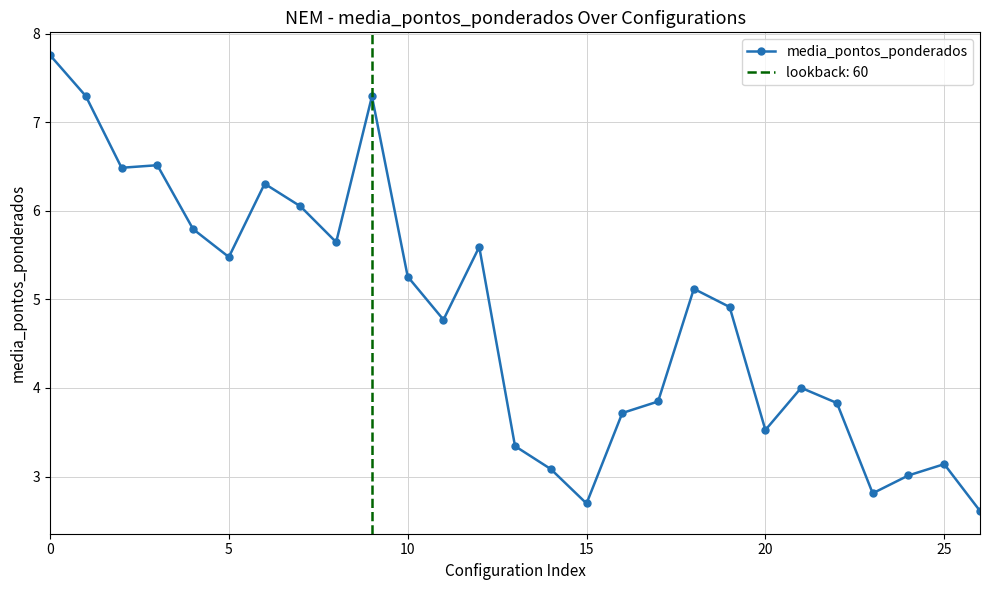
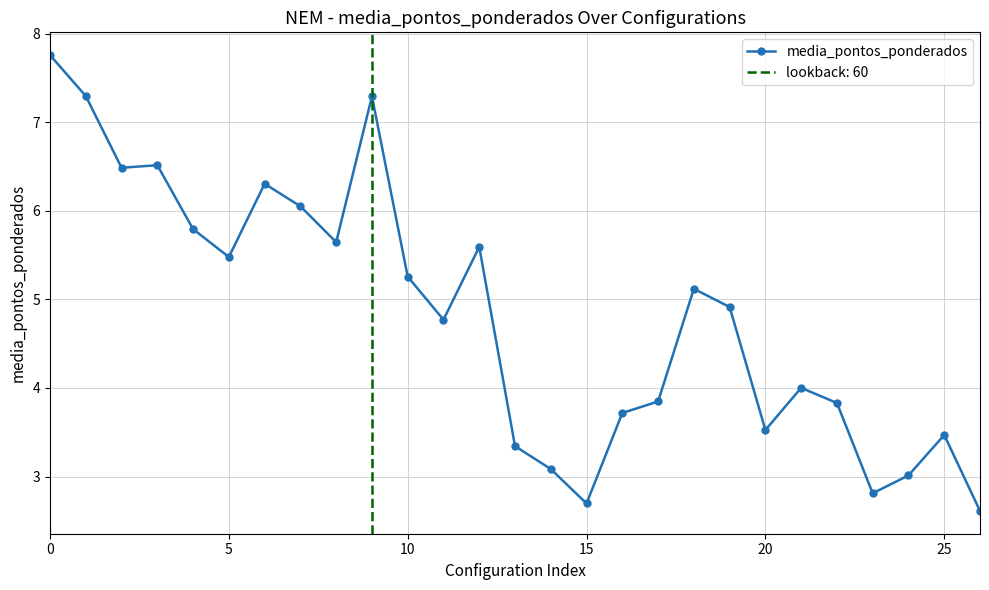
25: 3.1 -> 3.5
